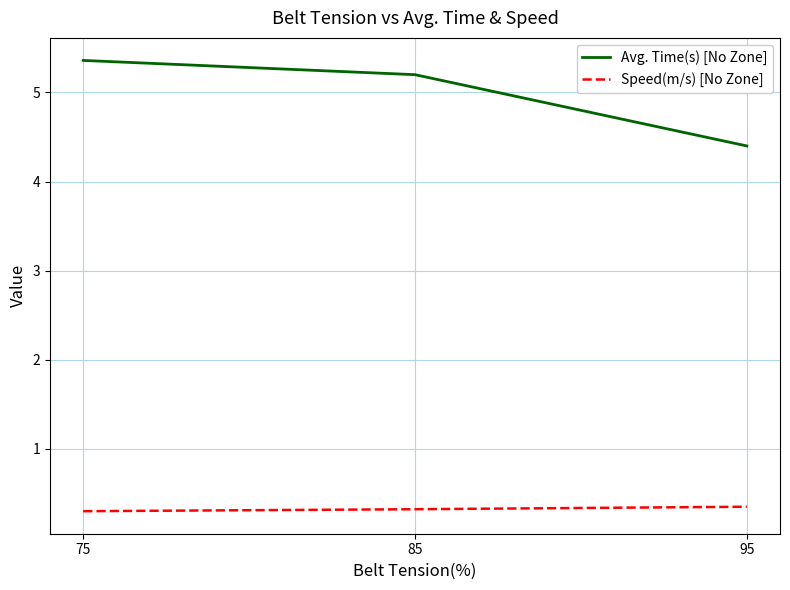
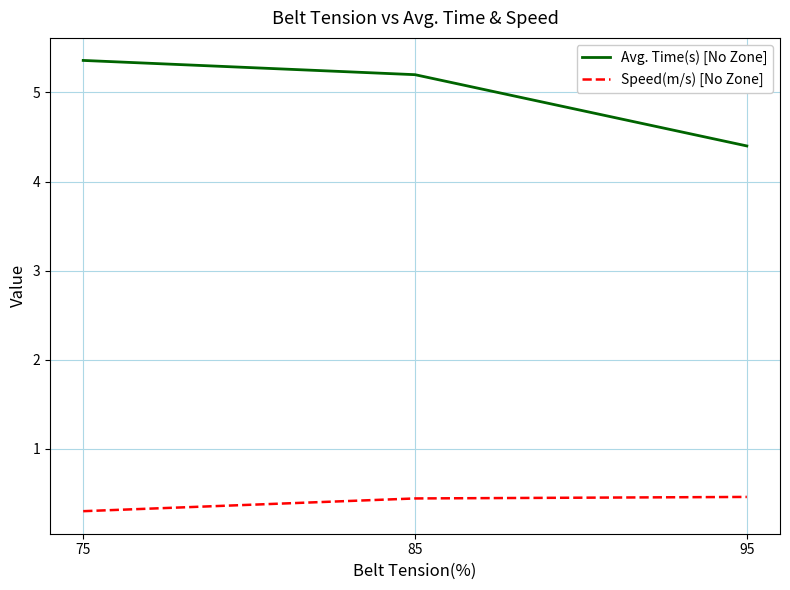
Speed(m/s) [No Zone], 85: 0.3 -> 0.4
Speed(m/s) [No Zone], 95: 0.4 -> 0.5
